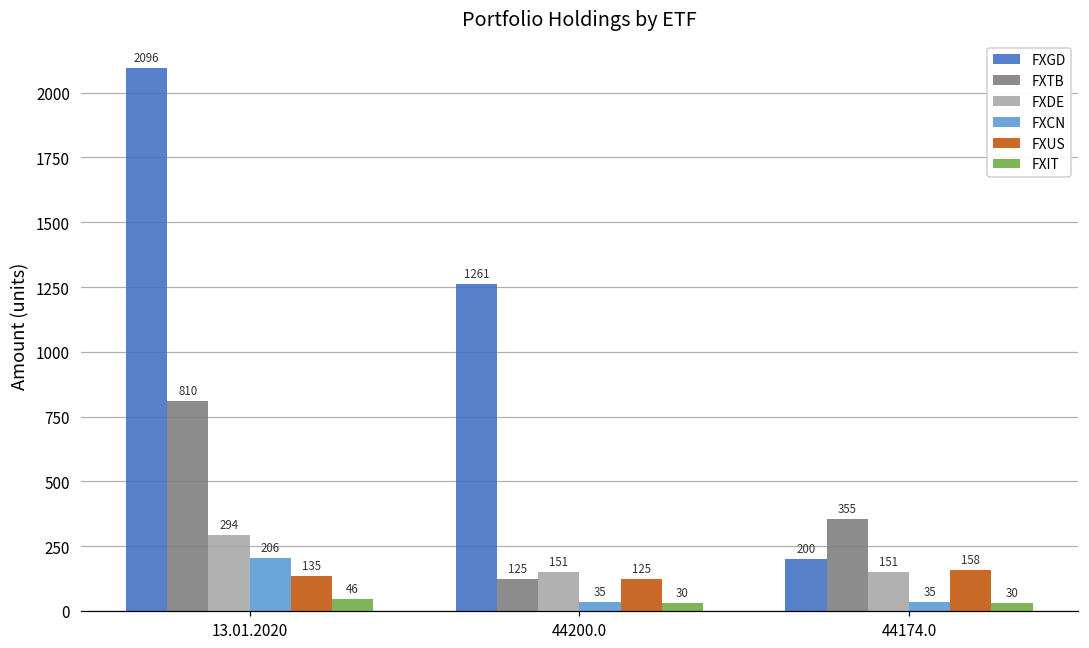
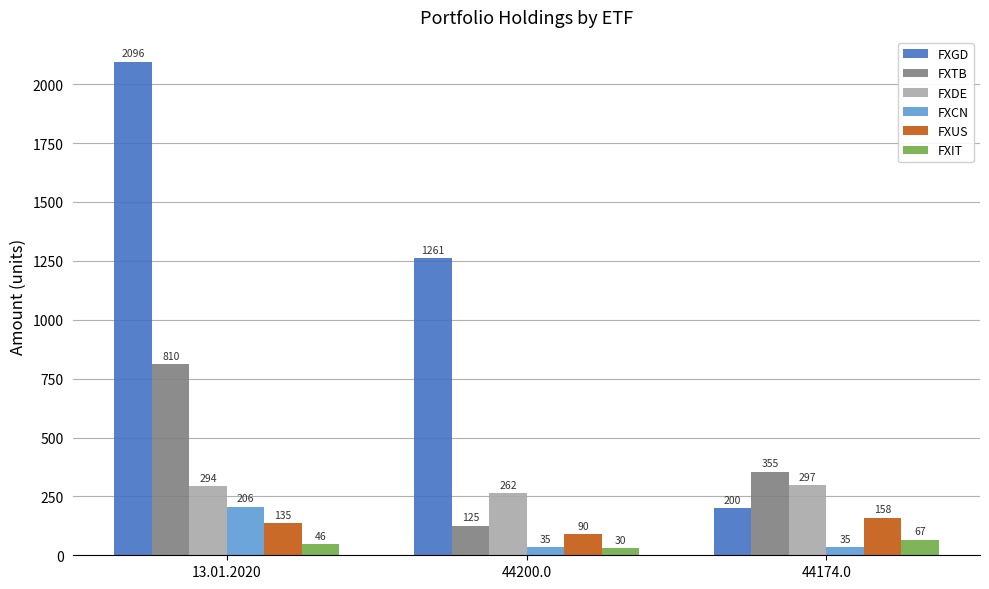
FXDE, 44200.0: 151 -> 262
FXUS, 44200.0: 125 -> 90
FXDE, 44174.0: 151 -> 297
FXIT, 44174.0: 30 -> 67
